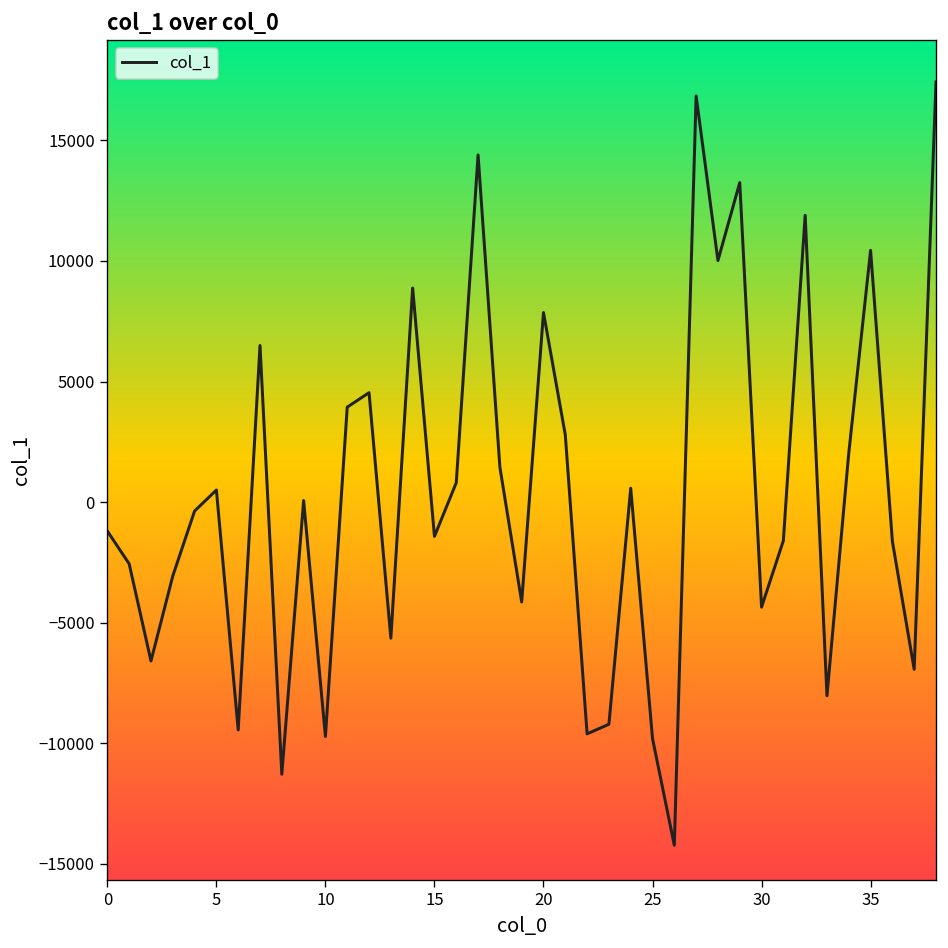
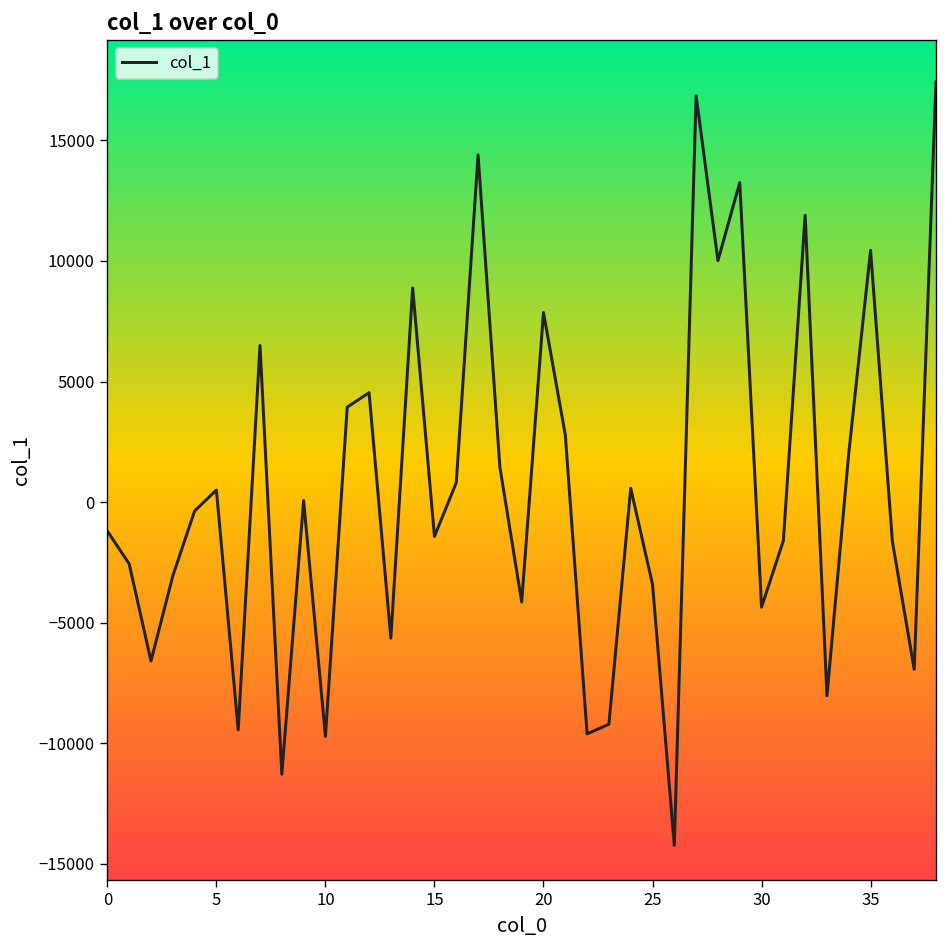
25: -9800 -> -3400
